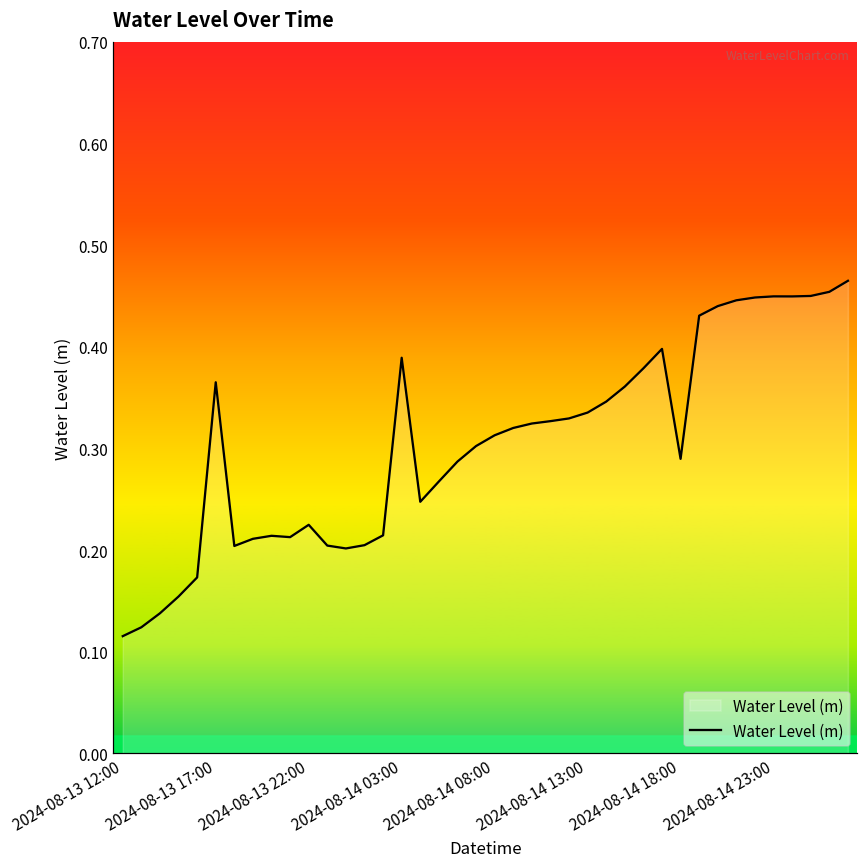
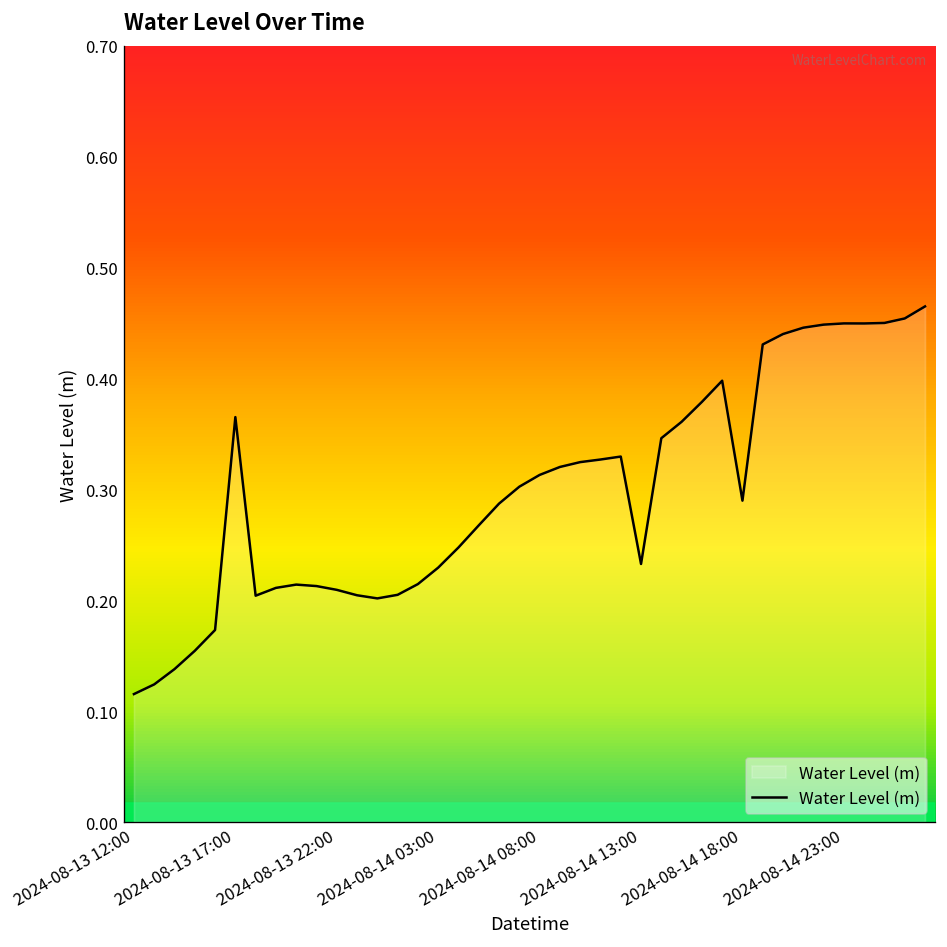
2024-08-13 22:00: 0.22 -> 0.21
2024-08-14 03:00: 0.39 -> 0.23
2024-08-14 13:00: 0.34 -> 0.23
